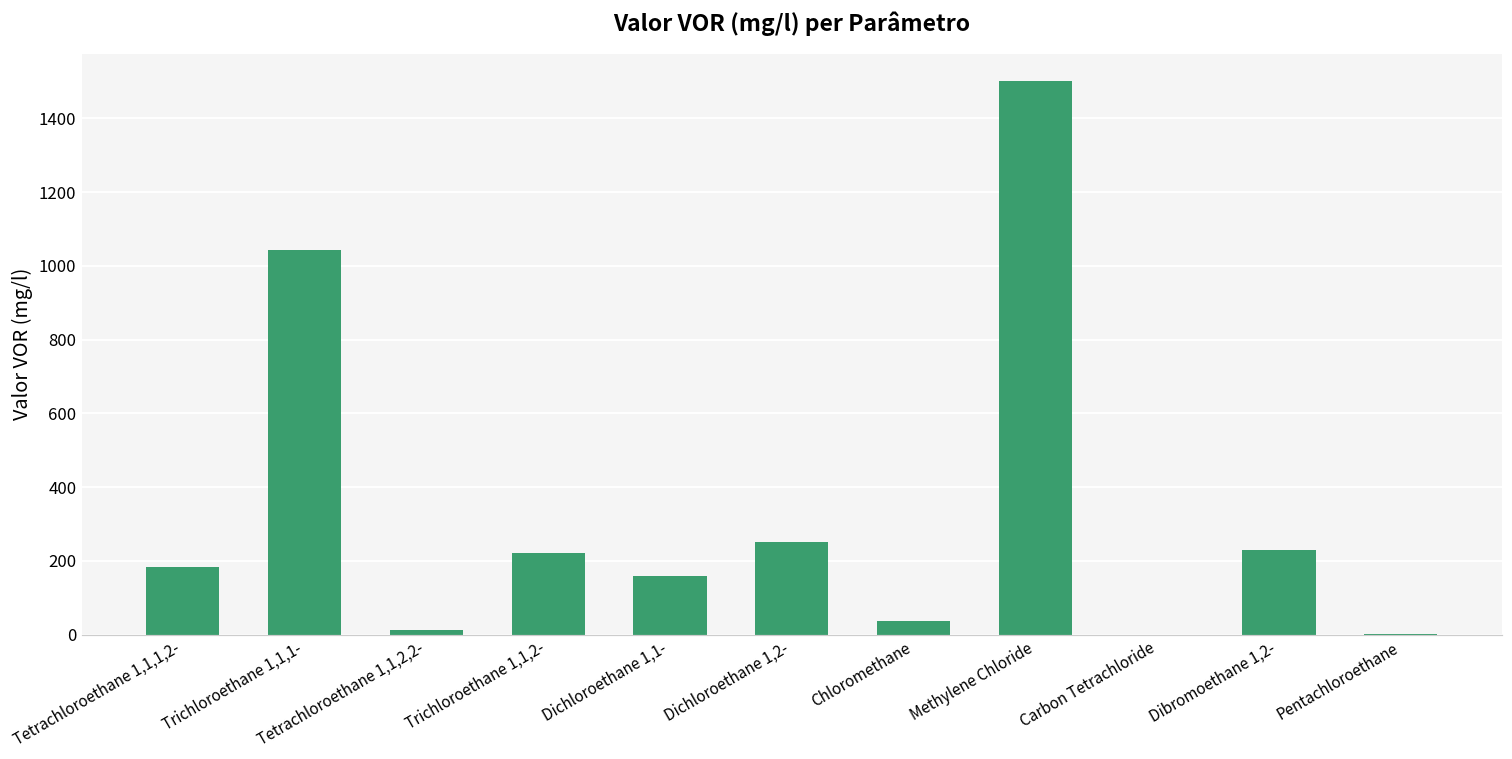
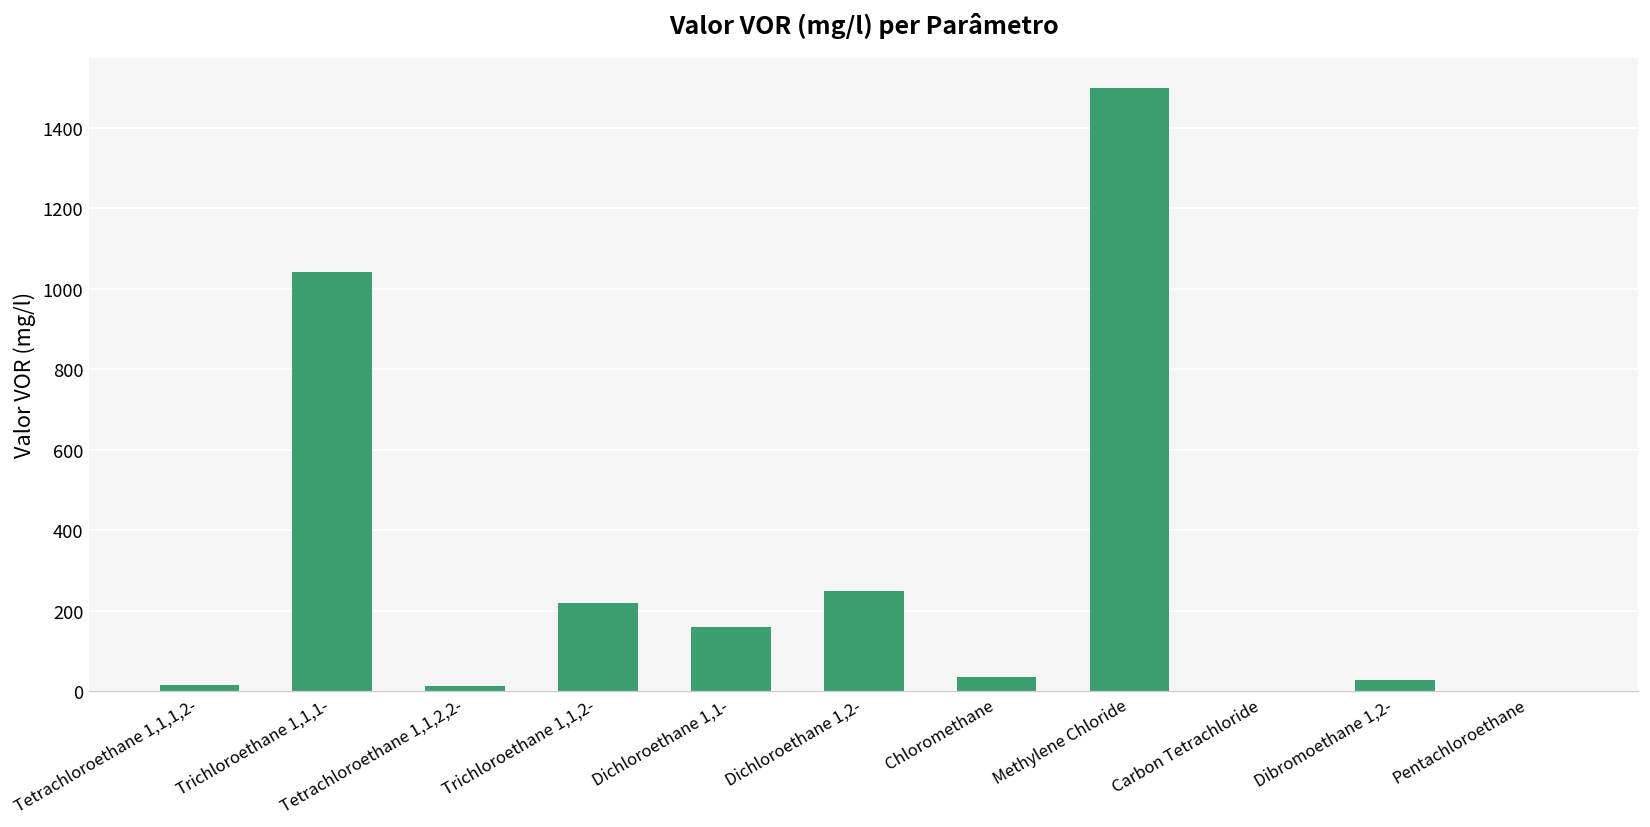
Tetrachloroethane 1,1,1,2-: 180 -> 20
Dibromoethane 1,2-: 230 -> 30
